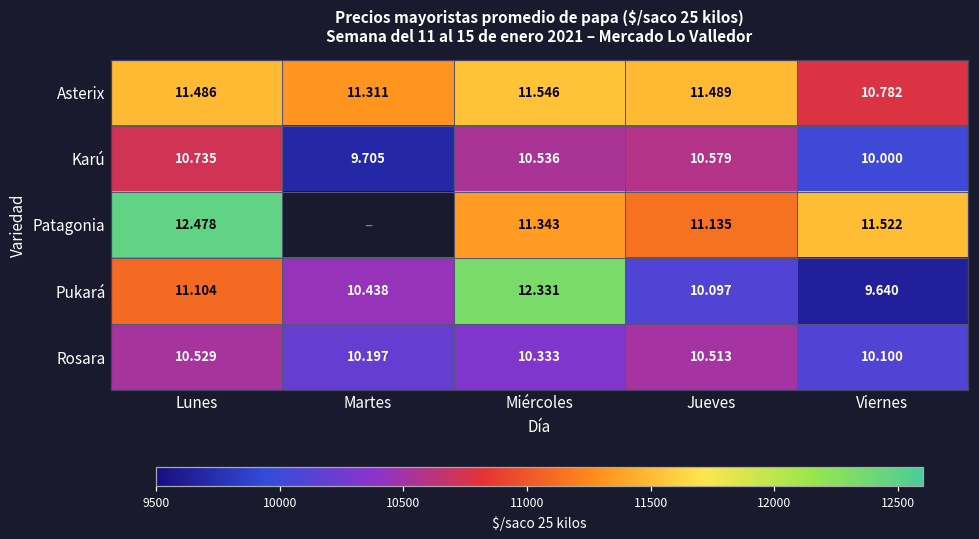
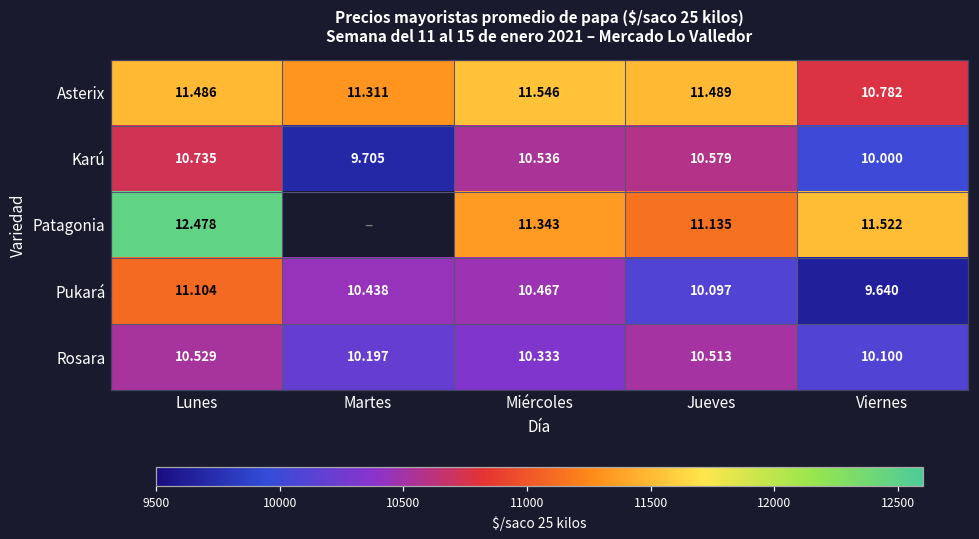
Pukará, Miércoles: 12.331 -> 10.467
